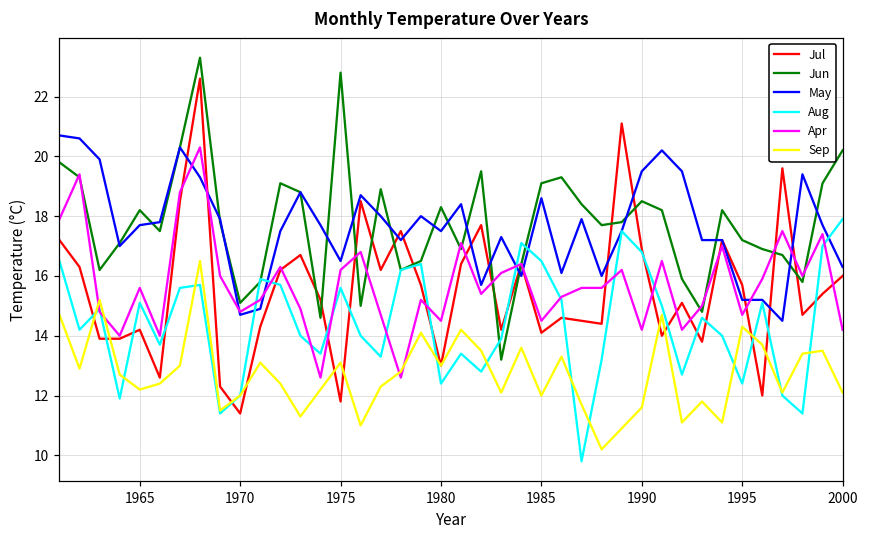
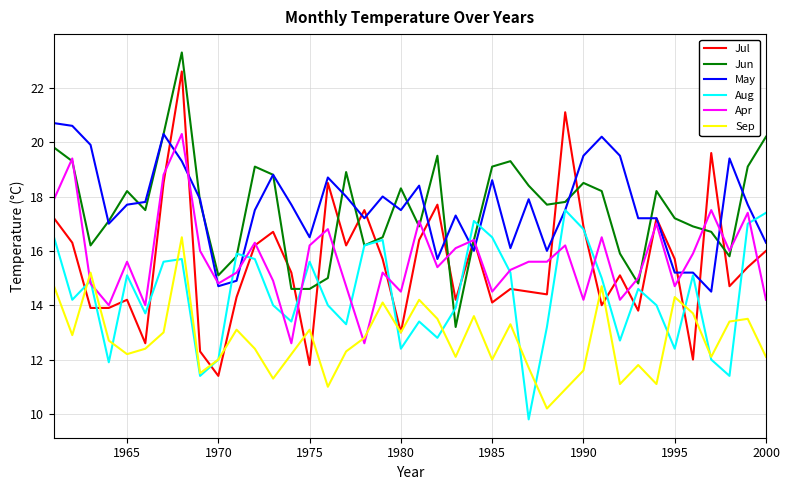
Jun, 1975: 22.8 -> 14.6
Aug, 2000: 17.9 -> 17.4
